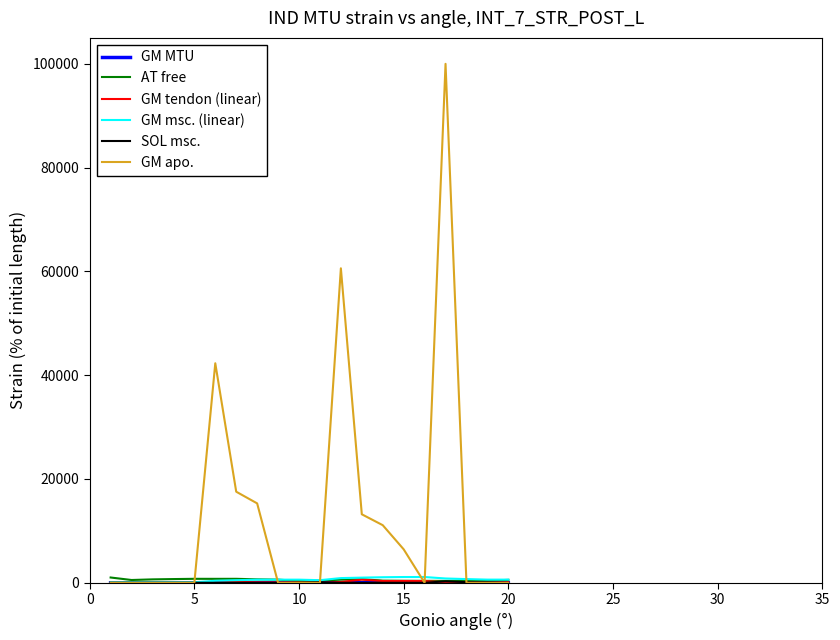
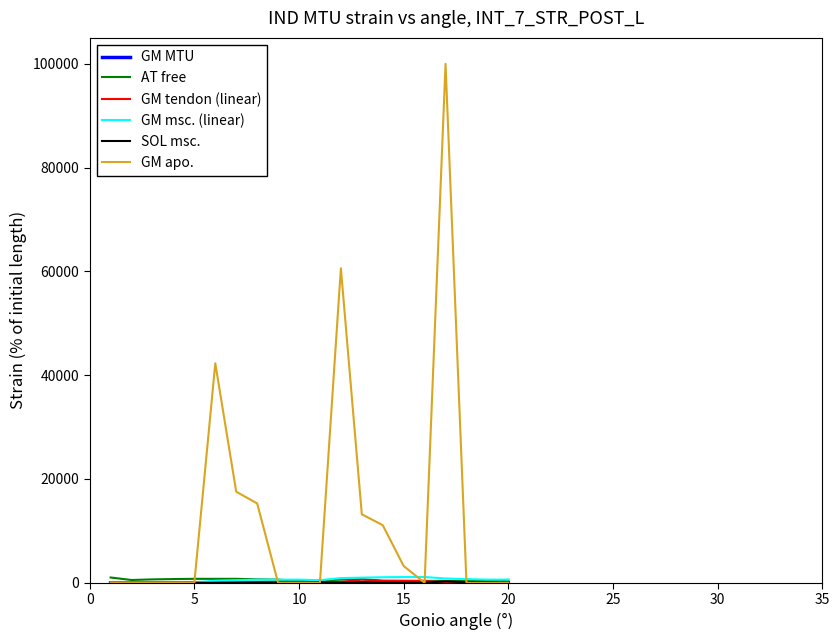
GM apo., 15: 6000 -> 3000
